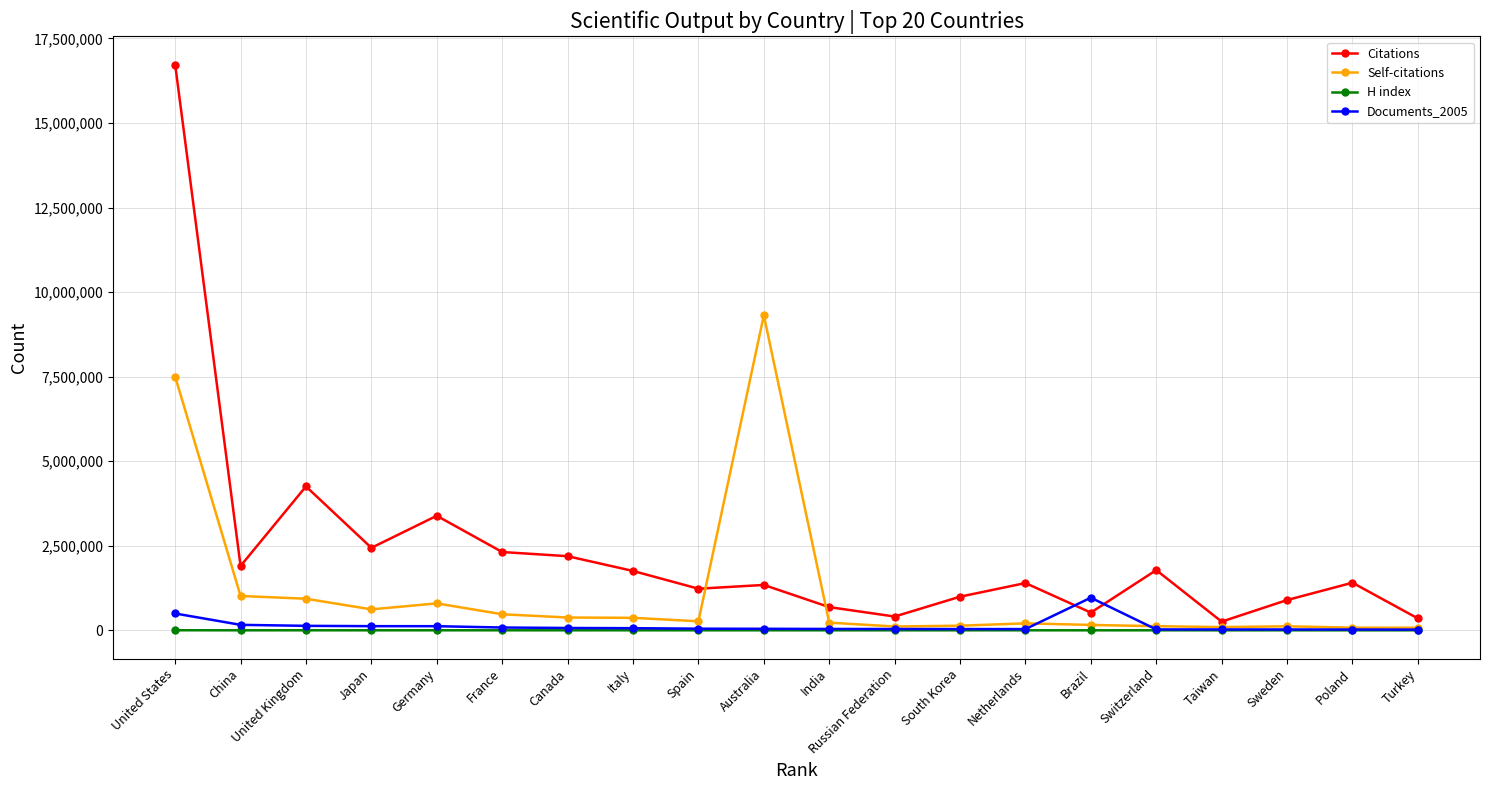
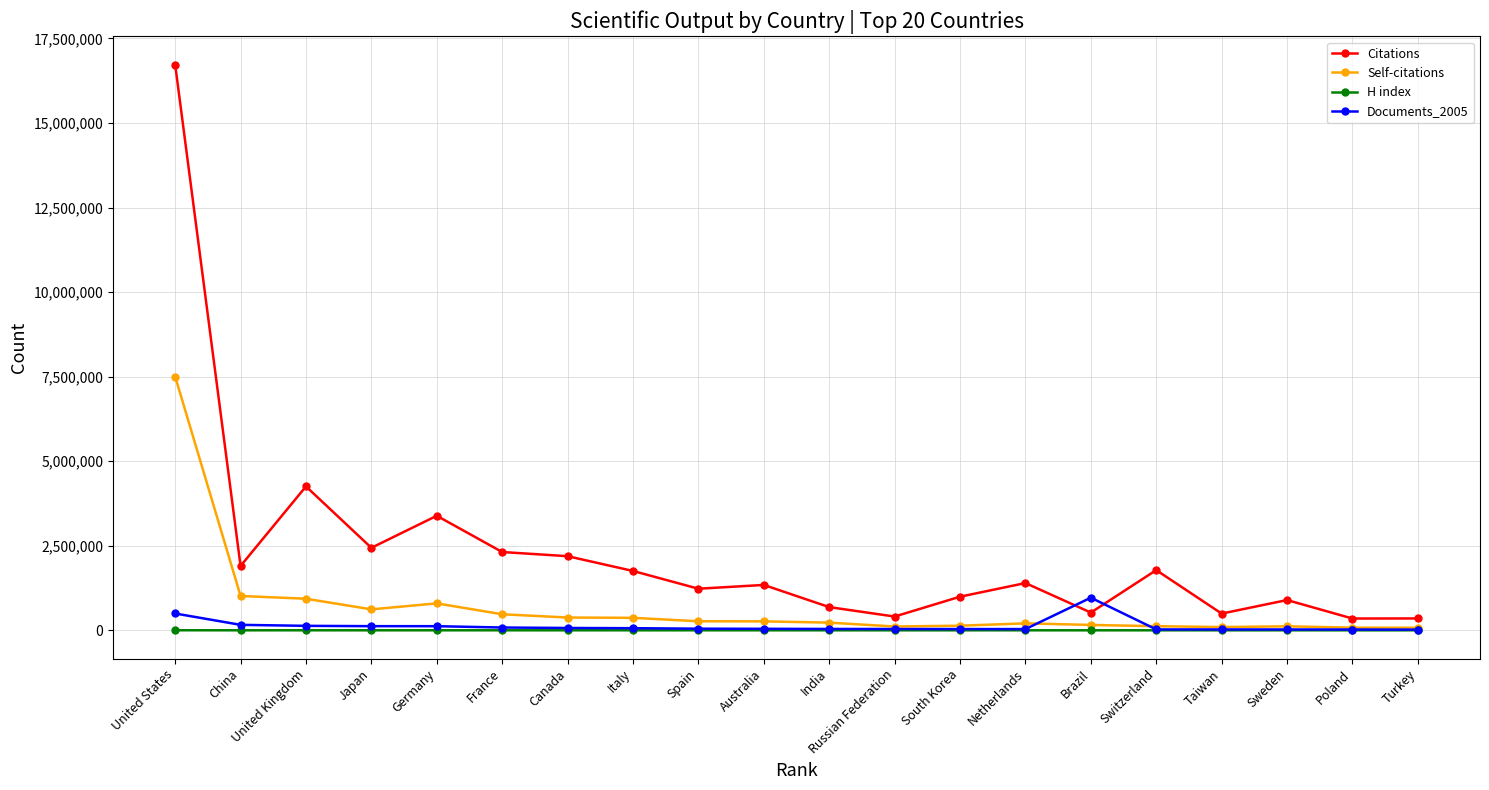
Self-citations, Australia: 9,300,000 -> 300,000
Citations, Taiwan: 300,000 -> 500,000
Citations, Poland: 1,400,000 -> 300,000
